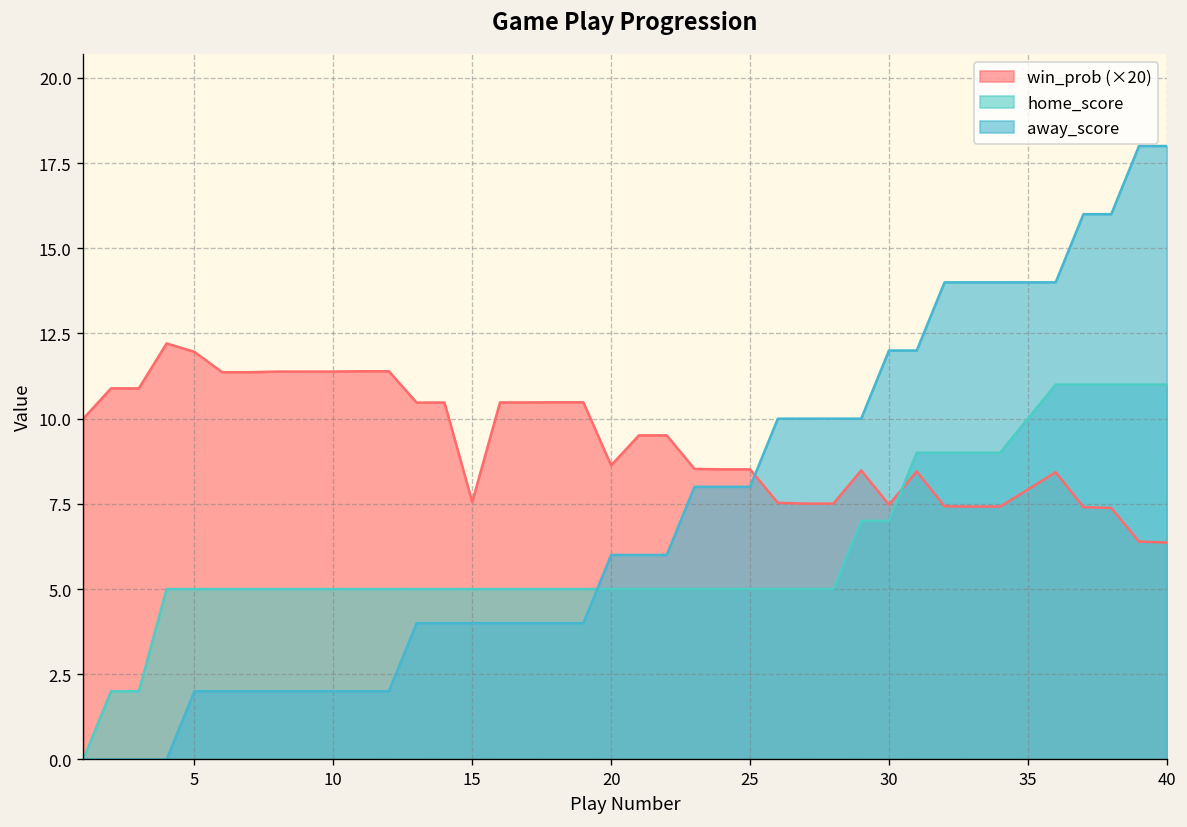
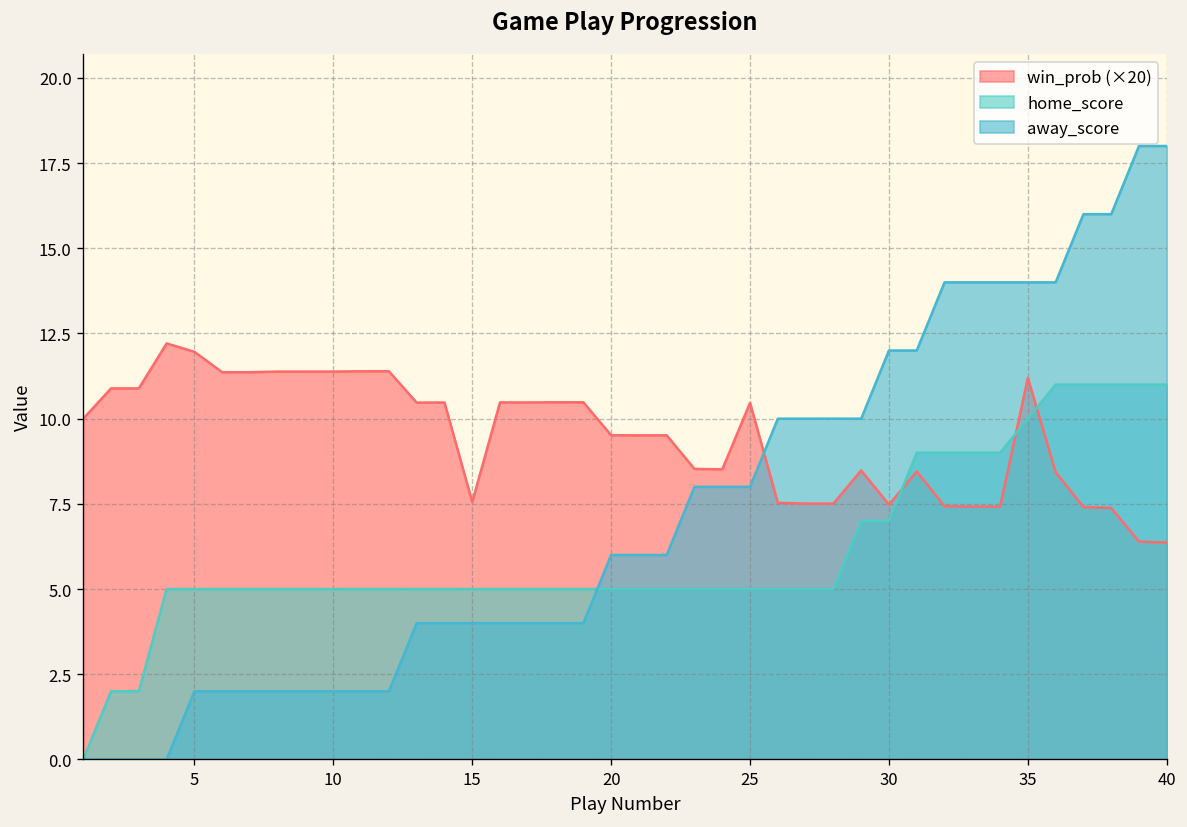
win_prob (×20), 20: 8.6 -> 9.5
win_prob (×20), 25: 8.5 -> 10.5
win_prob (×20), 35: 7.9 -> 11.2
